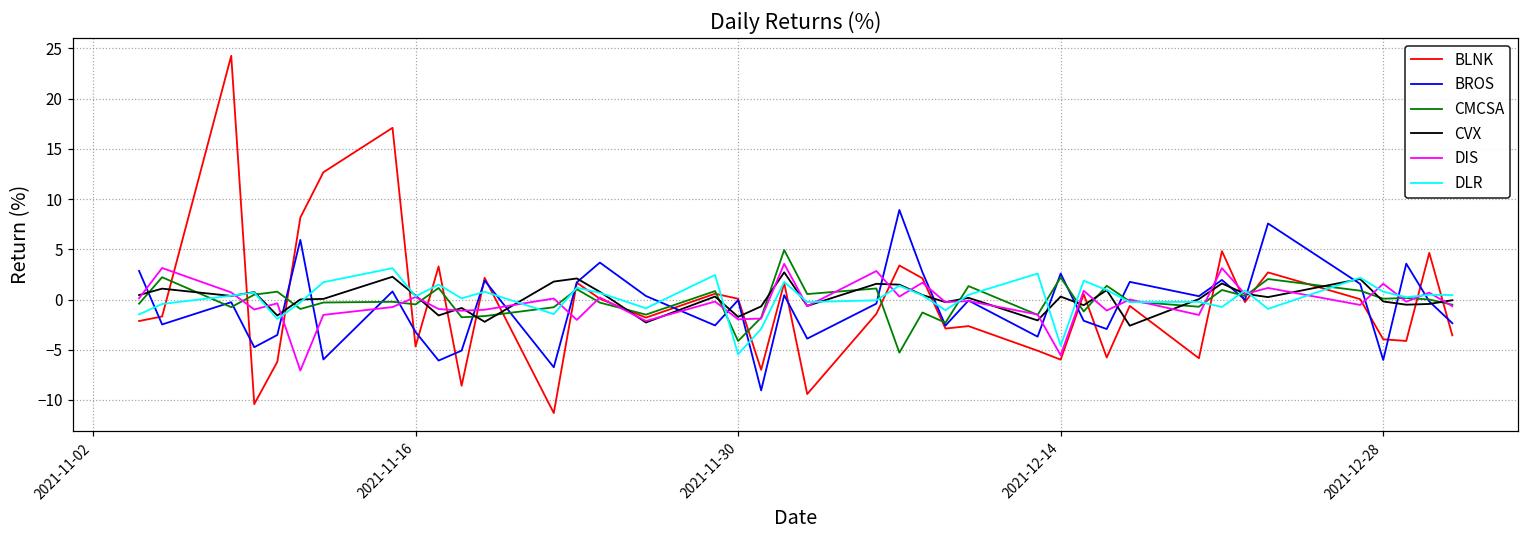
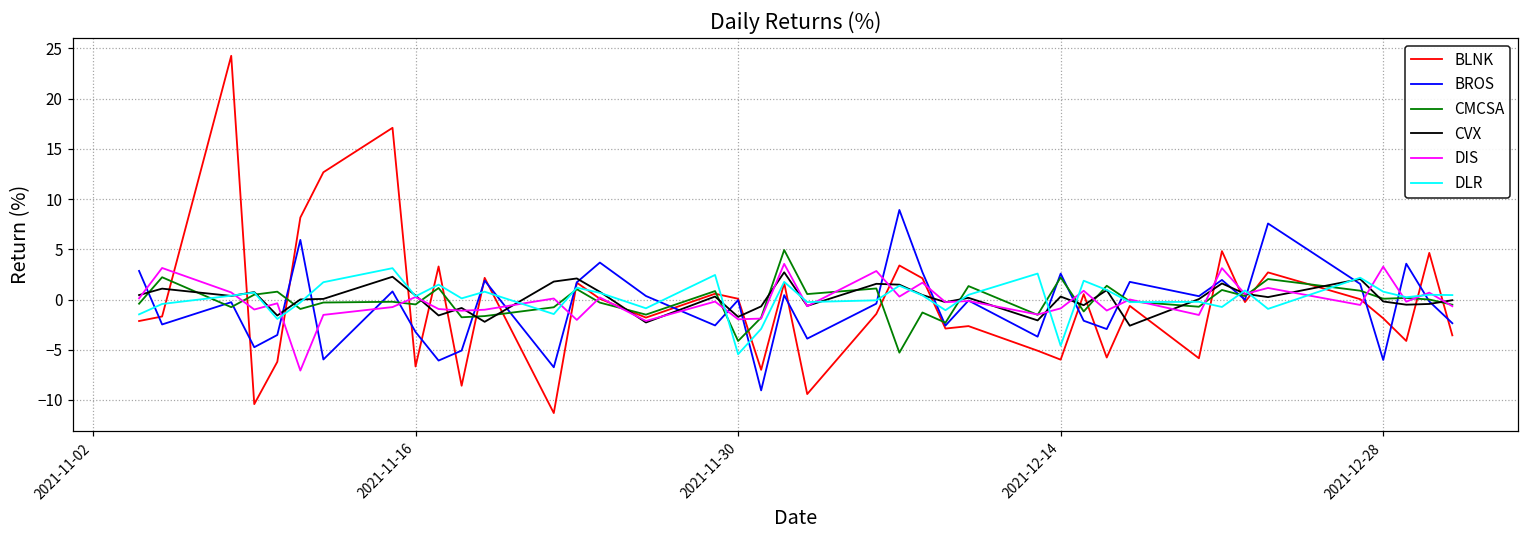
BLNK, 2021-11-16: -5 -> -7
DIS, 2021-12-14: -6 -> -1
BLNK, 2021-12-28: -4 -> -2
DIS, 2021-12-28: 2 -> 3
